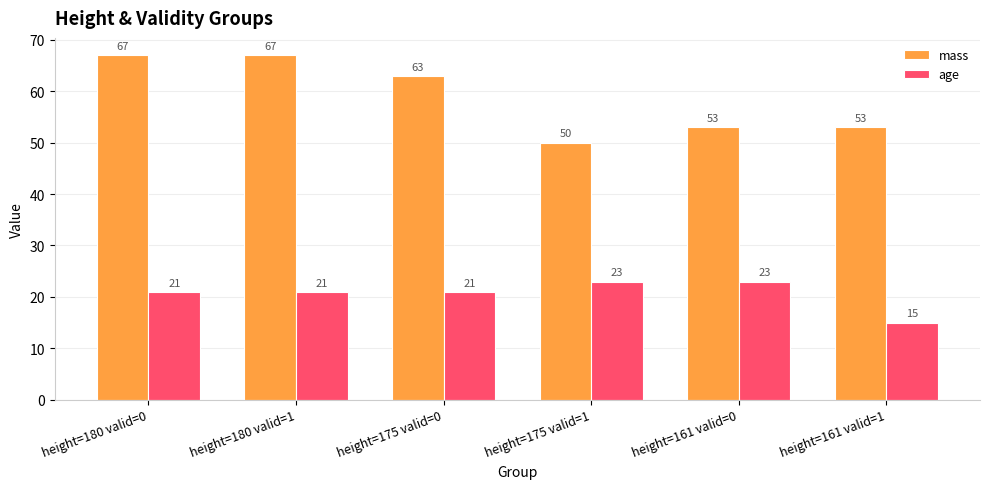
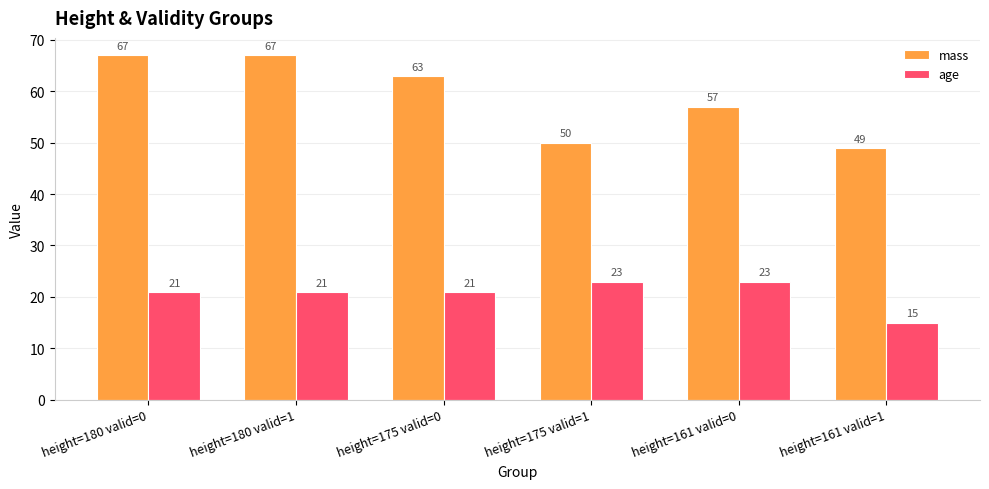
mass, height=161 valid=0: 53 -> 57
mass, height=161 valid=1: 53 -> 49
